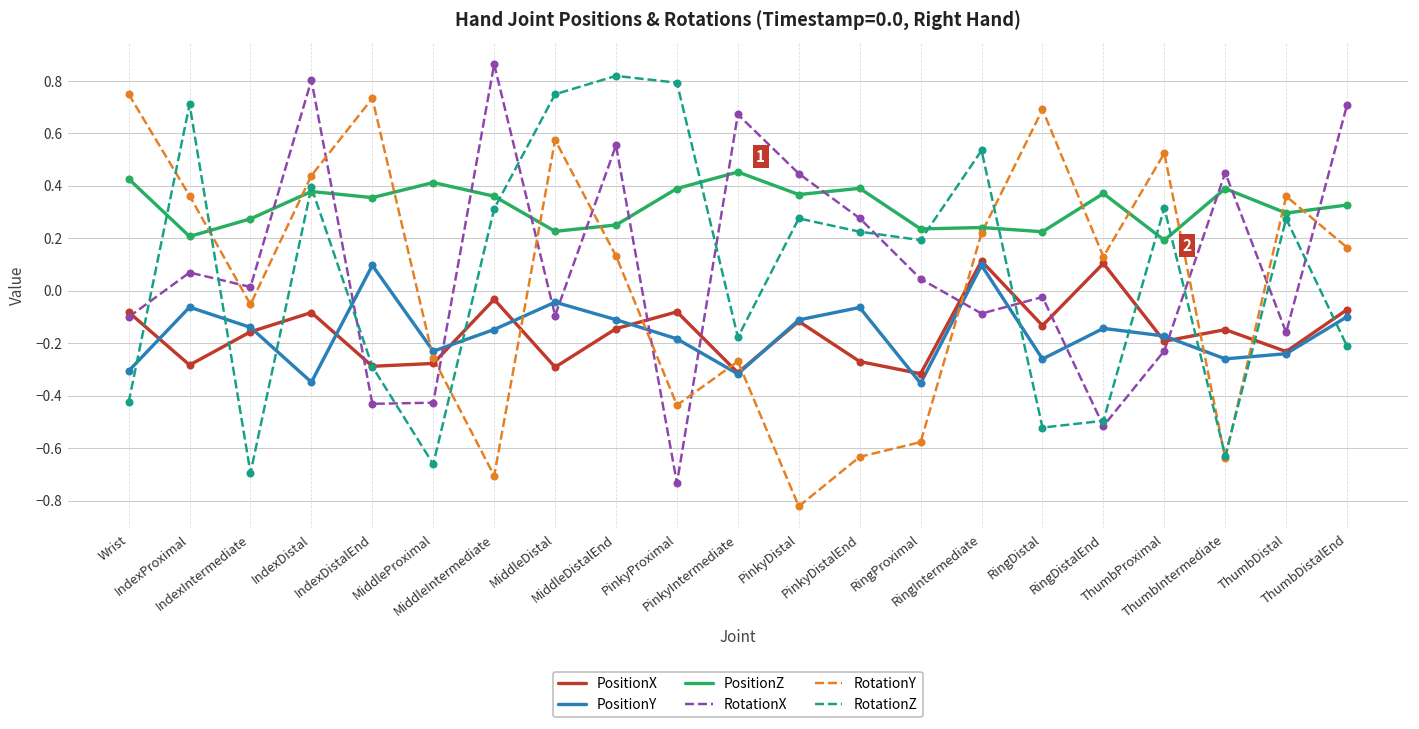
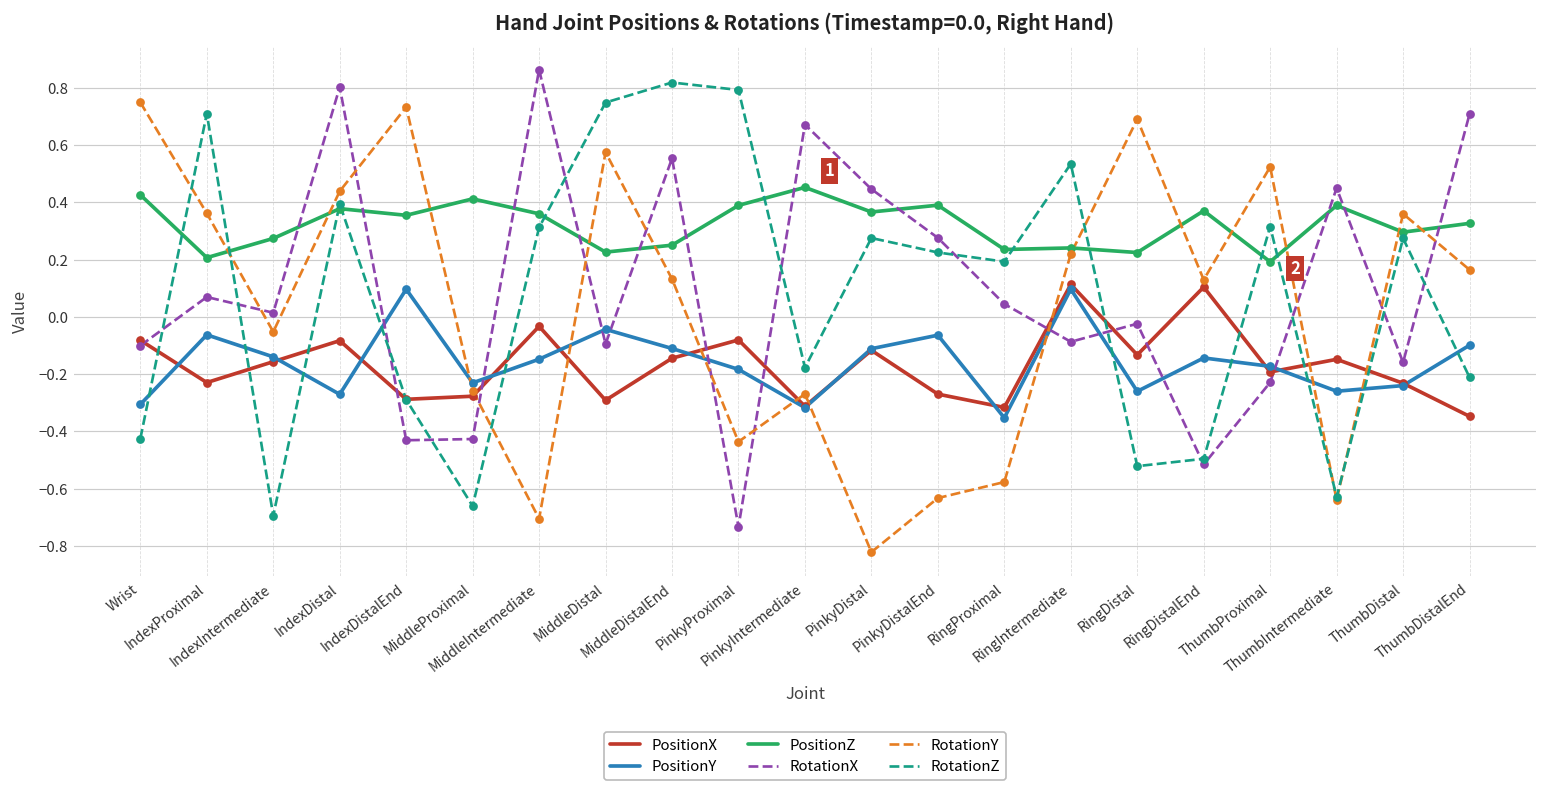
PositionX, IndexProximal: -0.28 -> -0.23
PositionY, IndexDistal: -0.35 -> -0.27
PositionX, ThumbDistalEnd: -0.07 -> -0.35
